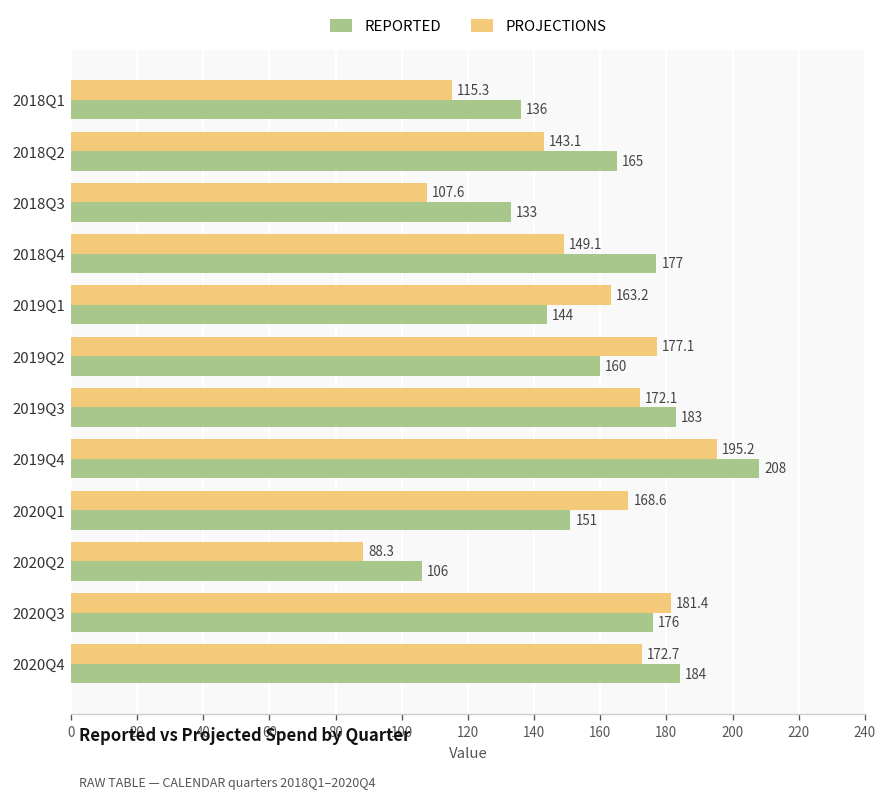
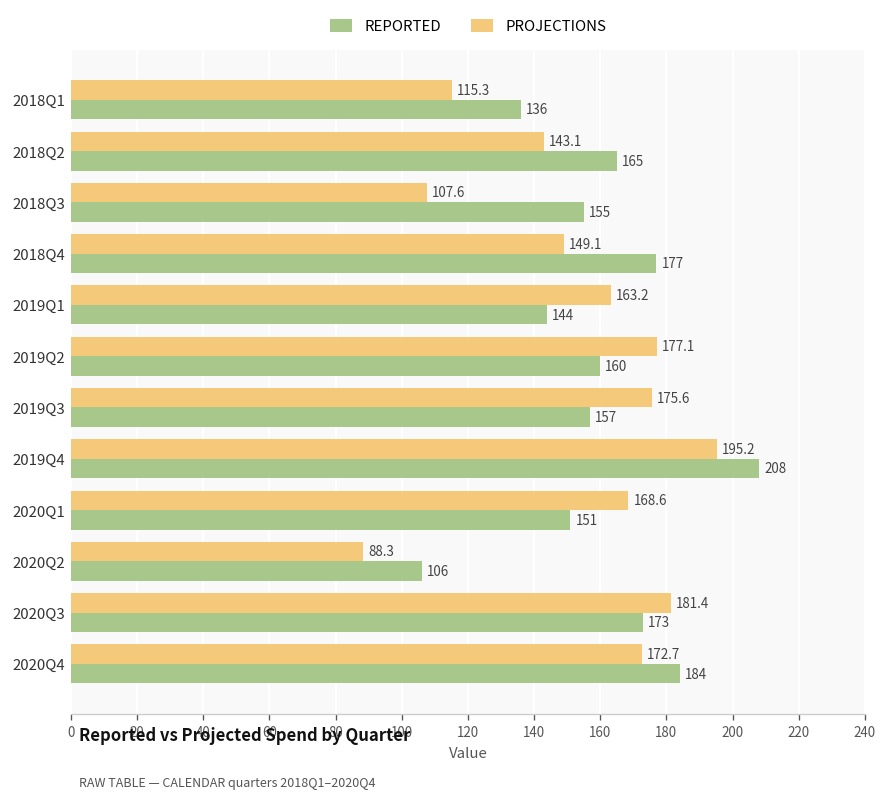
REPORTED, 2018Q3: 133 -> 155
PROJECTIONS, 2019Q3: 172.1 -> 175.6
REPORTED, 2019Q3: 183 -> 157
REPORTED, 2020Q3: 176 -> 173
